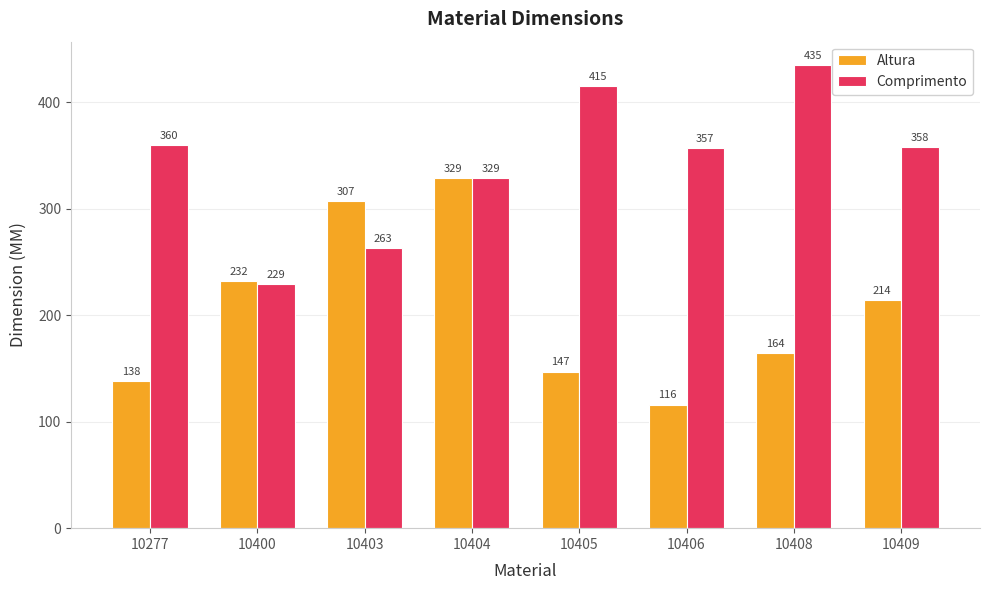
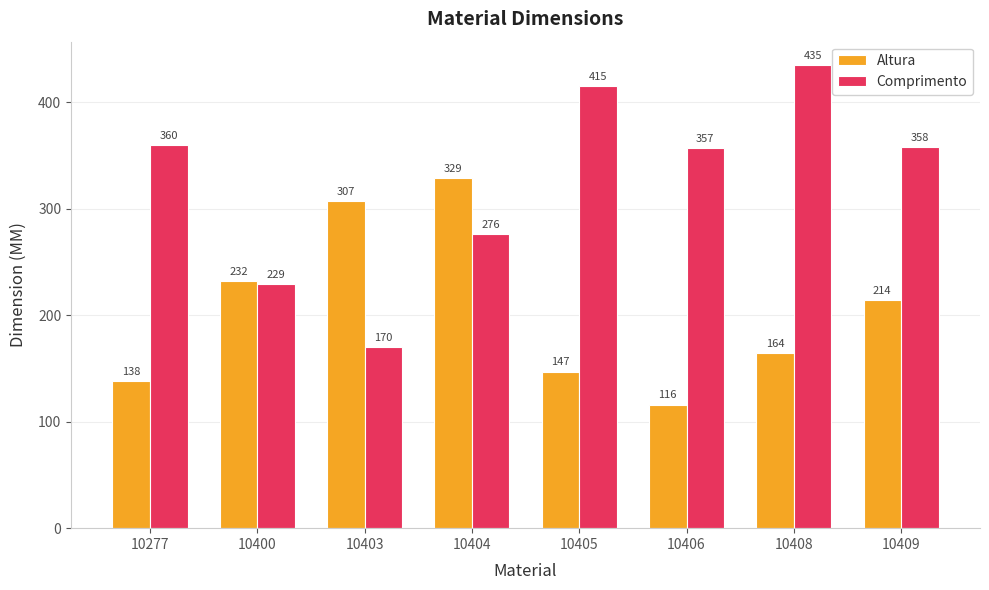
Comprimento, 10403: 263 -> 170
Comprimento, 10404: 329 -> 276
